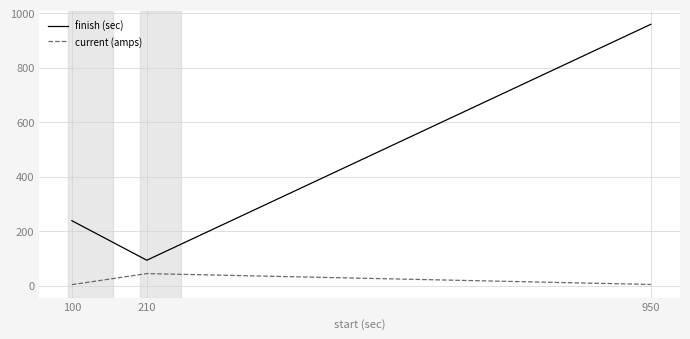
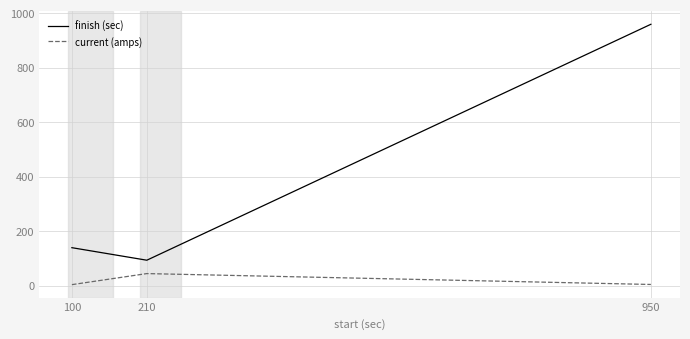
finish (sec), 100: 240 -> 140
